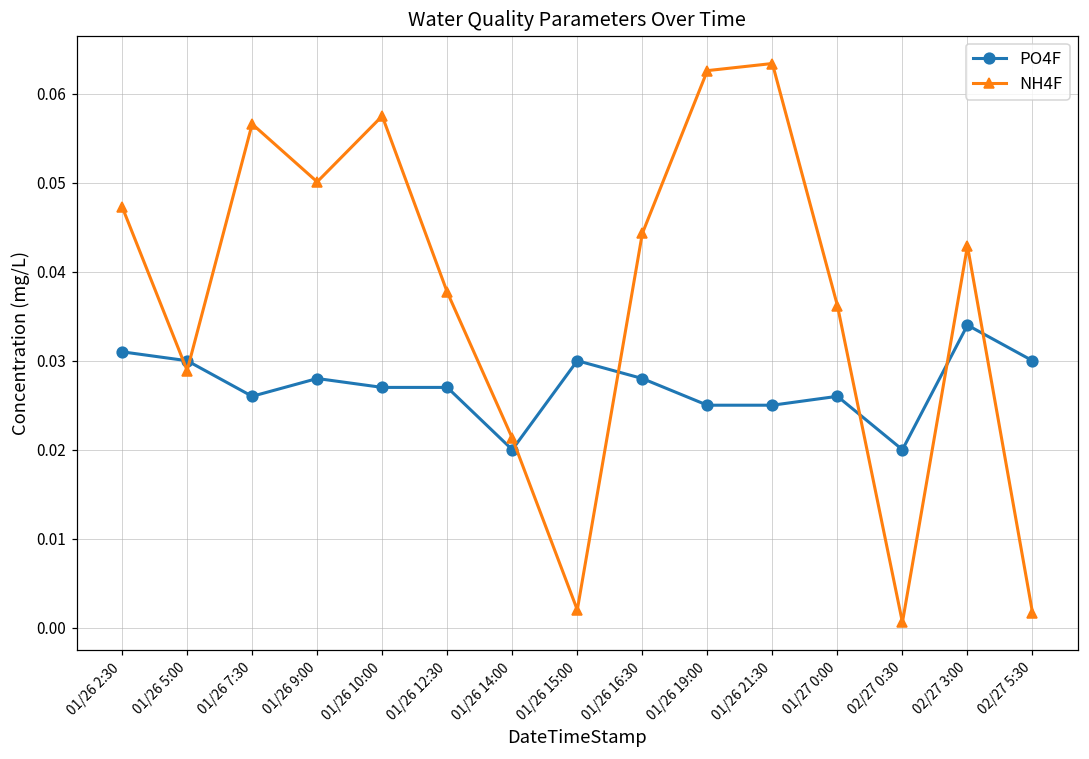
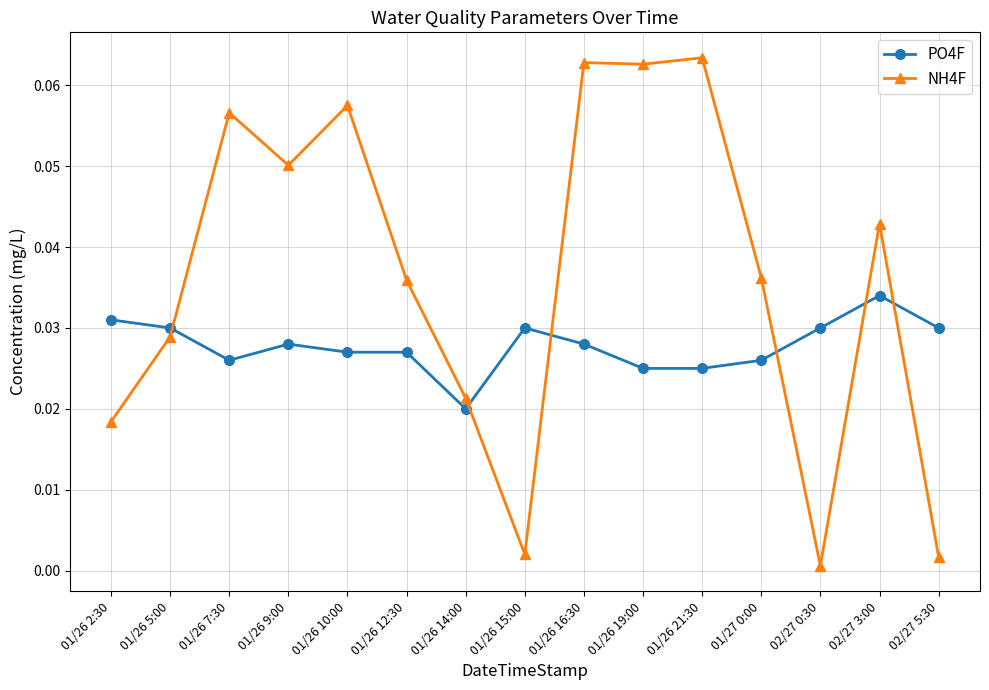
NH4F, 01/26 2:30: 0.047 -> 0.018
NH4F, 01/26 12:30: 0.038 -> 0.036
NH4F, 01/26 16:30: 0.044 -> 0.063
PO4F, 02/27 0:30: 0.02 -> 0.03
